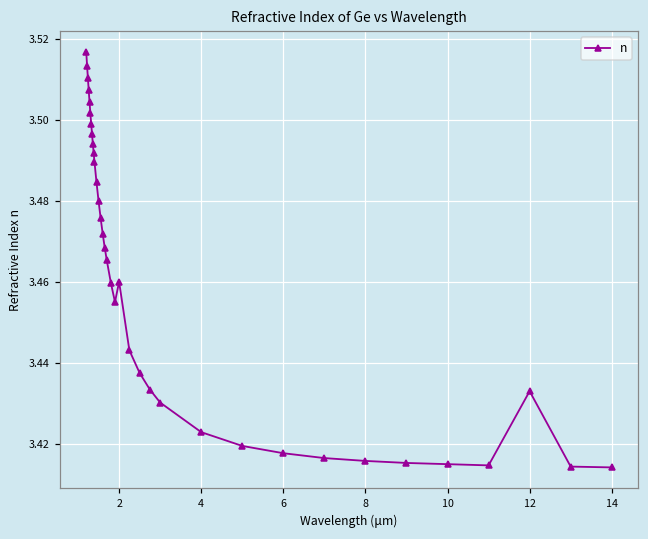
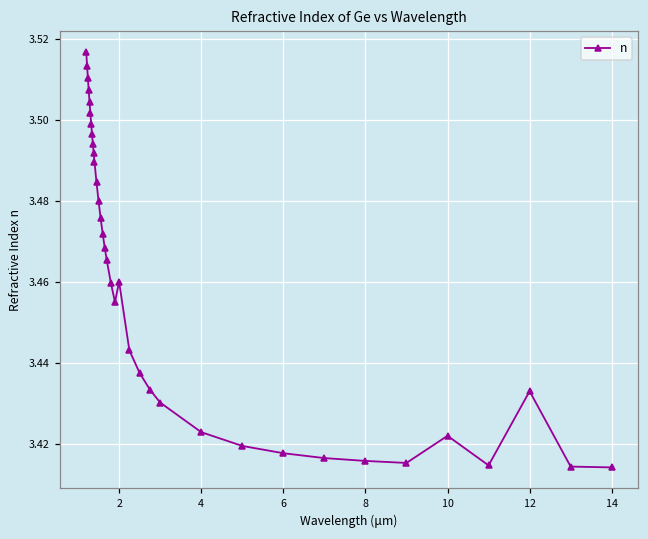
10: 3.415 -> 3.422
